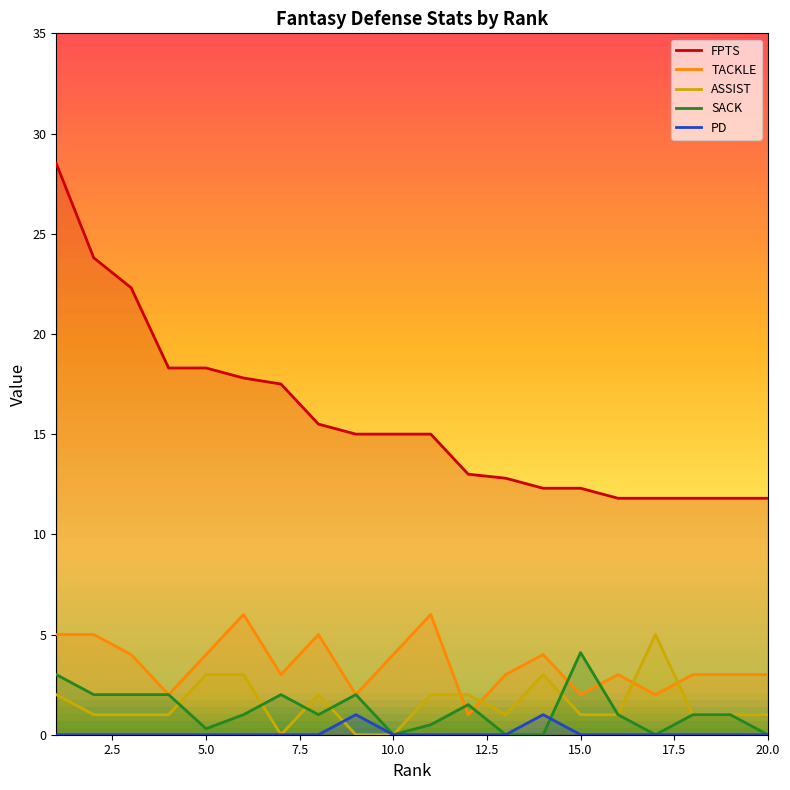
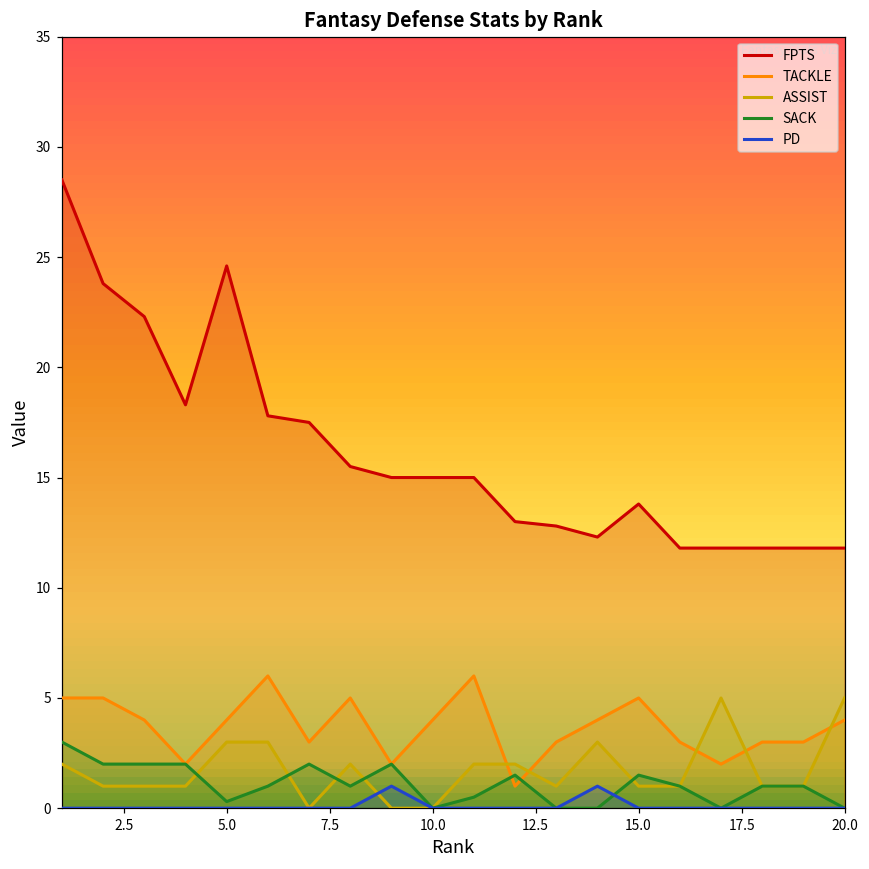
FPTS, 5.0: 18.3 -> 24.6
FPTS, 15.0: 12.3 -> 13.8
TACKLE, 15.0: 2 -> 5
SACK, 15.0: 4.1 -> 1.5
TACKLE, 20.0: 3 -> 4
ASSIST, 20.0: 1 -> 5
